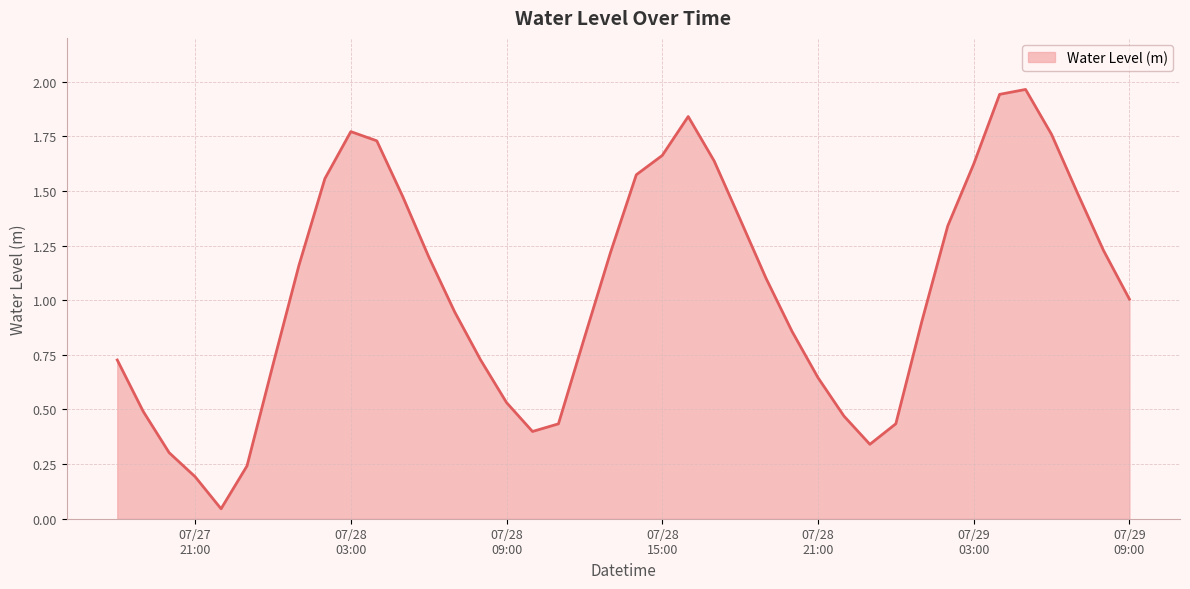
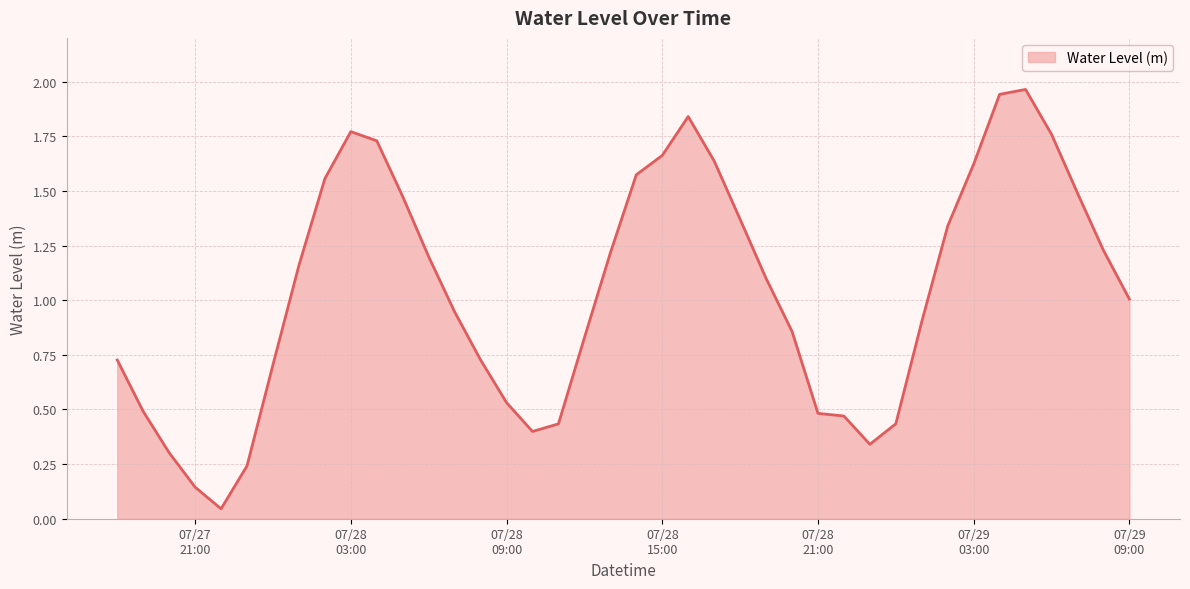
07/27 21:00: 0.19 -> 0.14
07/28 21:00: 0.65 -> 0.48
